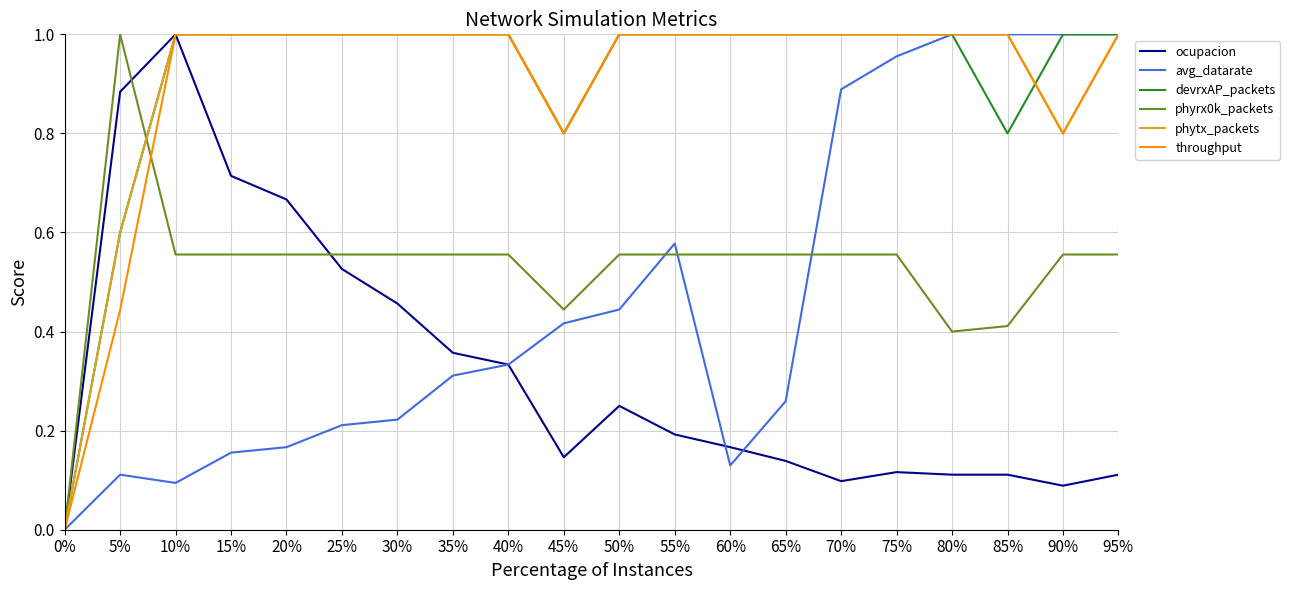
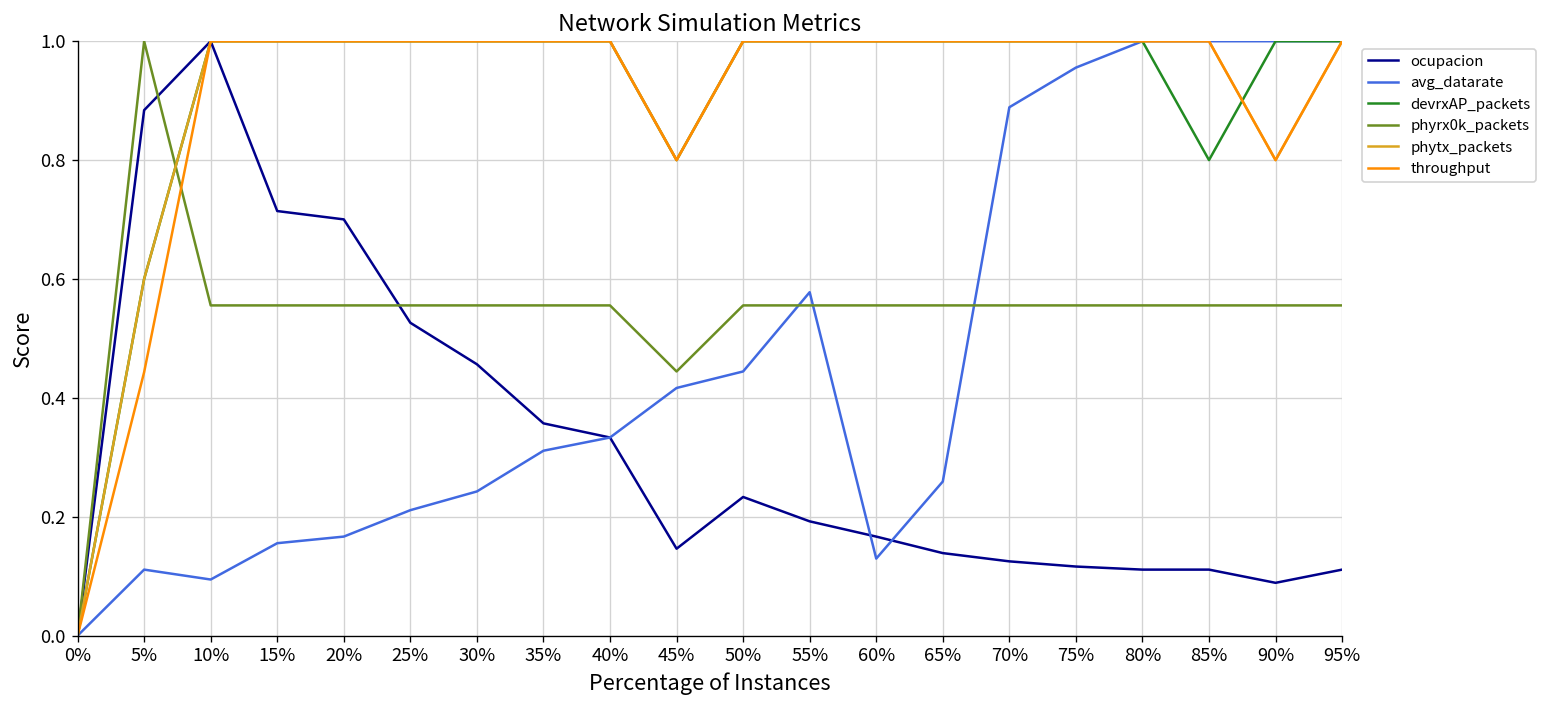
ocupacion, 20%: 0.67 -> 0.70
avg_datarate, 30%: 0.22 -> 0.24
ocupacion, 50%: 0.25 -> 0.23
ocupacion, 70%: 0.10 -> 0.13
phyrx0k_packets, 80%: 0.40 -> 0.56
phyrx0k_packets, 85%: 0.41 -> 0.56
